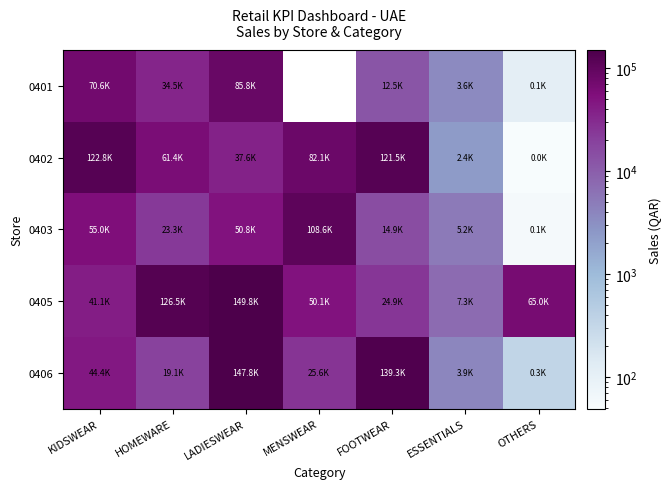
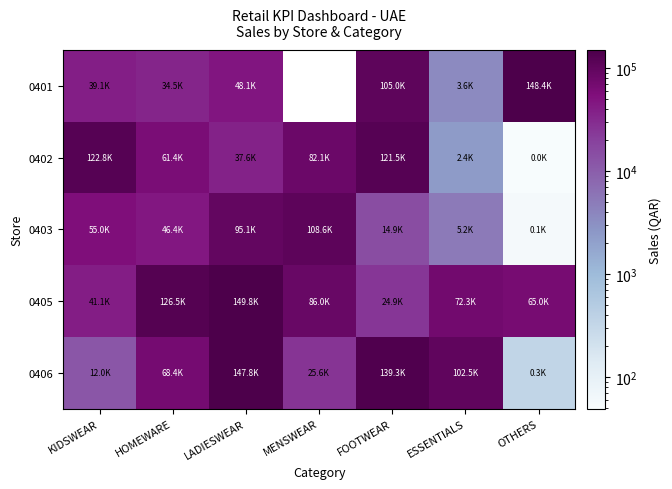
0401, KIDSWEAR: 70.6K -> 39.1K
0401, LADIESWEAR: 85.8K -> 48.1K
0401, FOOTWEAR: 12.5K -> 105.0K
0401, OTHERS: 0.1K -> 148.4K
0403, HOMEWARE: 23.3K -> 46.4K
0403, LADIESWEAR: 50.8K -> 95.1K
0405, MENSWEAR: 50.1K -> 86.0K
0405, ESSENTIALS: 7.3K -> 72.3K
0406, KIDSWEAR: 44.4K -> 12.0K
0406, HOMEWARE: 19.1K -> 68.4K
0406, ESSENTIALS: 3.9K -> 102.5K
